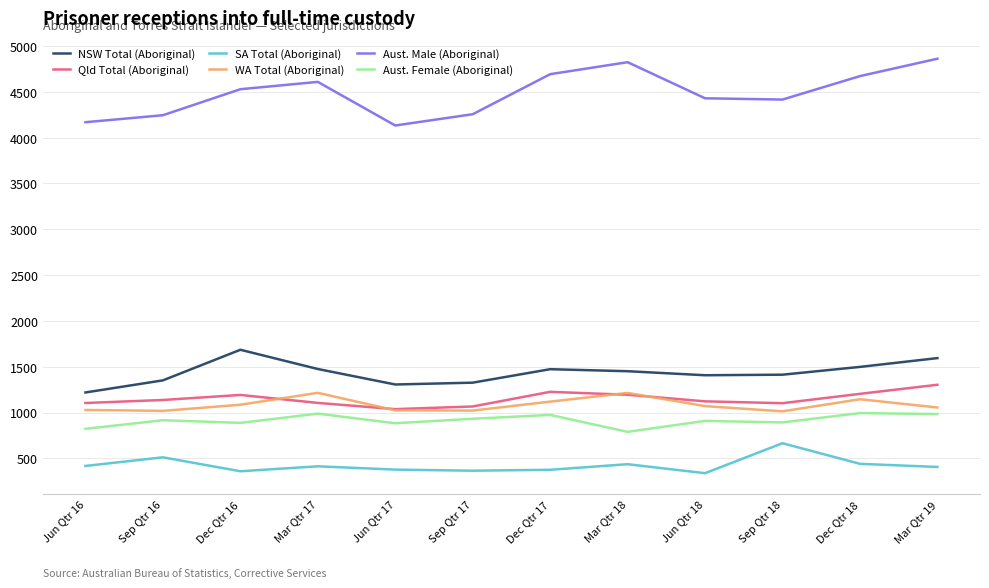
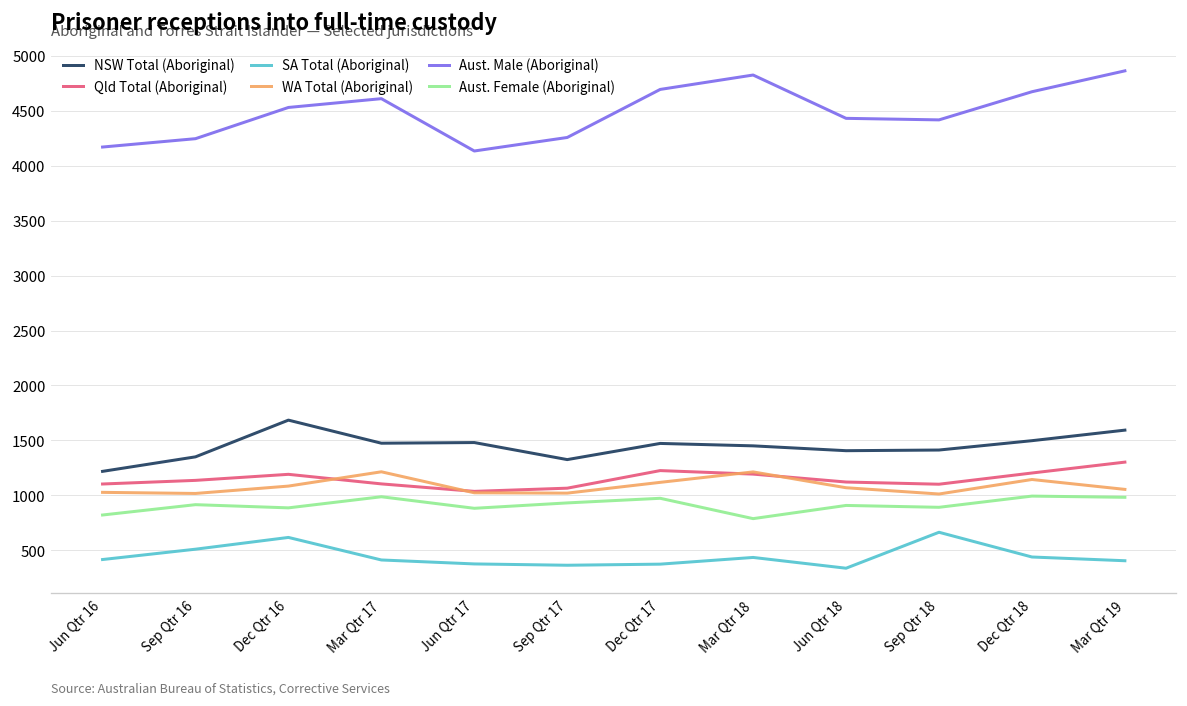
SA Total (Aboriginal), Dec Qtr 16: 400 -> 600
NSW Total (Aboriginal), Jun Qtr 17: 1300 -> 1500
